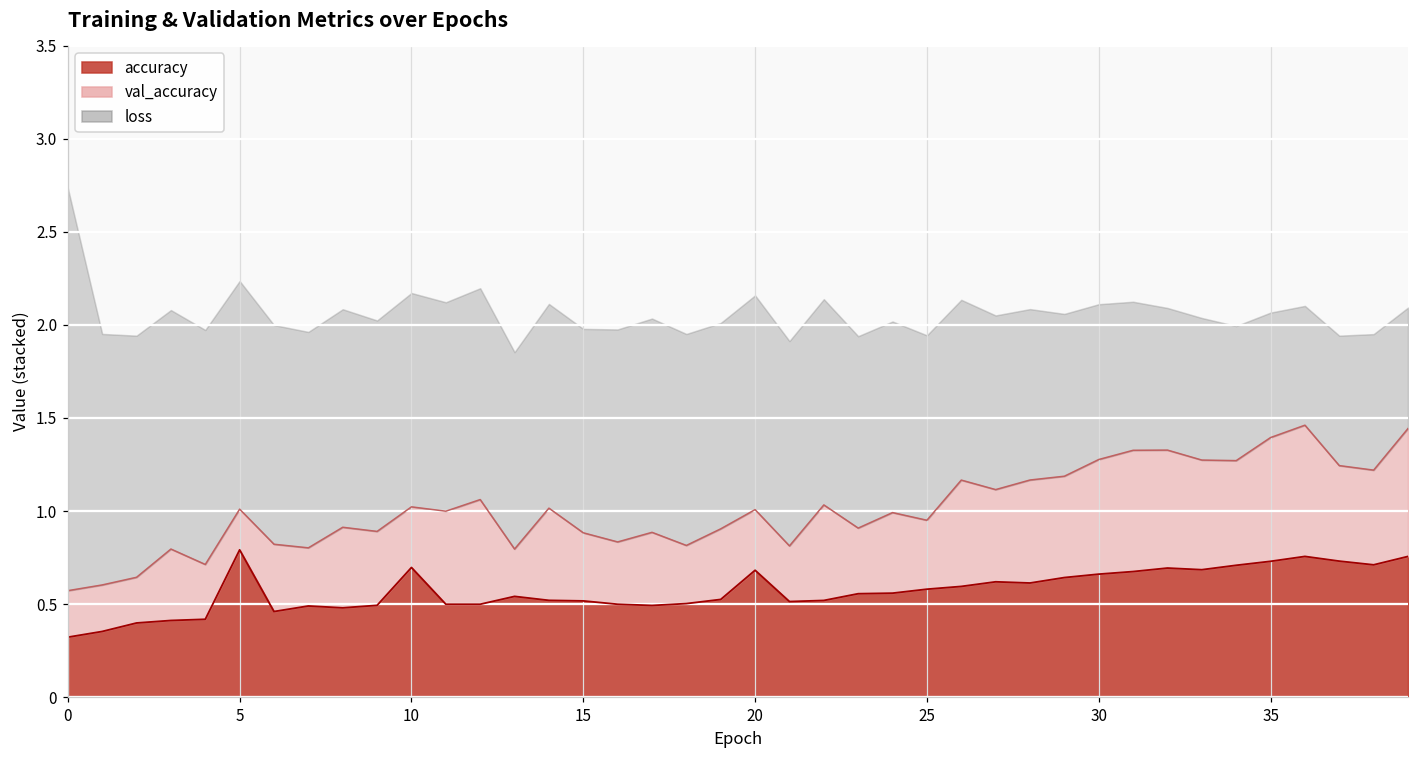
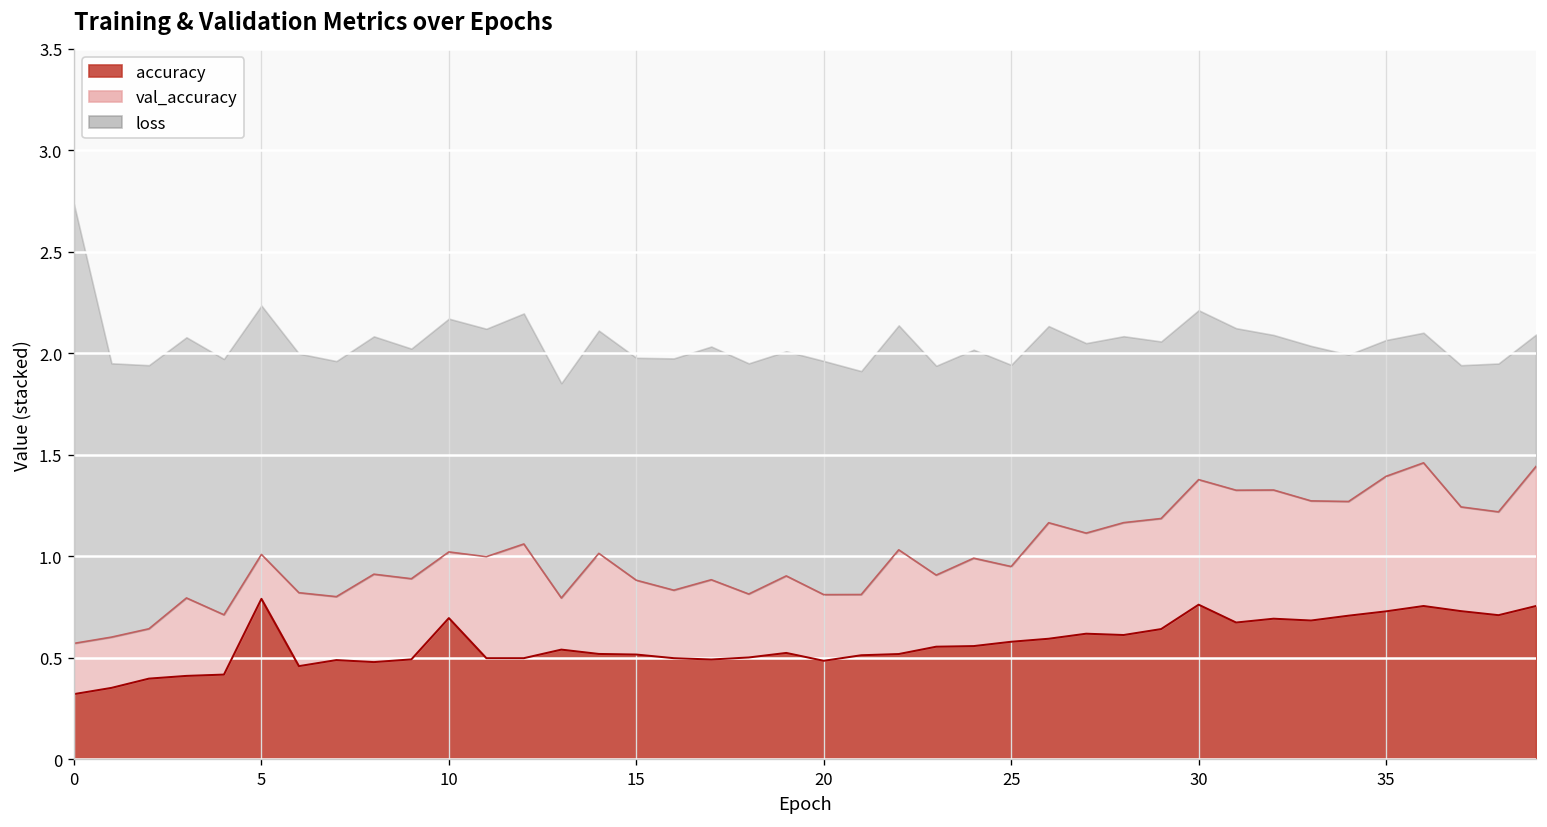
accuracy, 20: 0.68 -> 0.49
accuracy, 30: 0.66 -> 0.76
